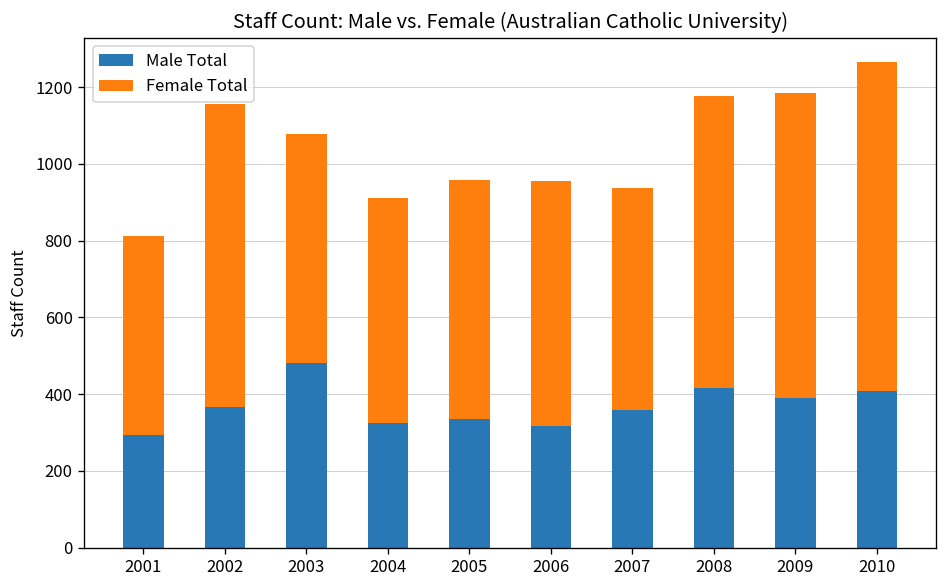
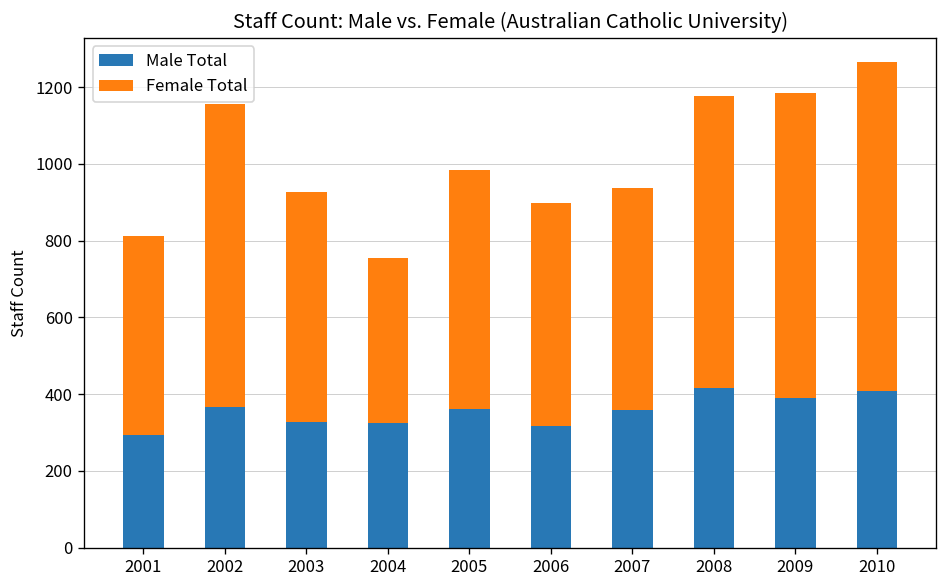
Male Total, 2003: 480 -> 330
Female Total, 2004: 590 -> 430
Male Total, 2005: 330 -> 360
Female Total, 2006: 640 -> 580
